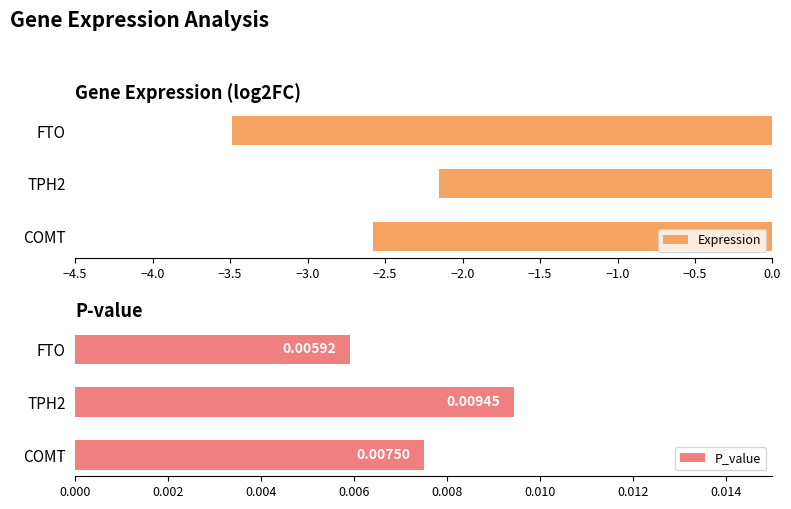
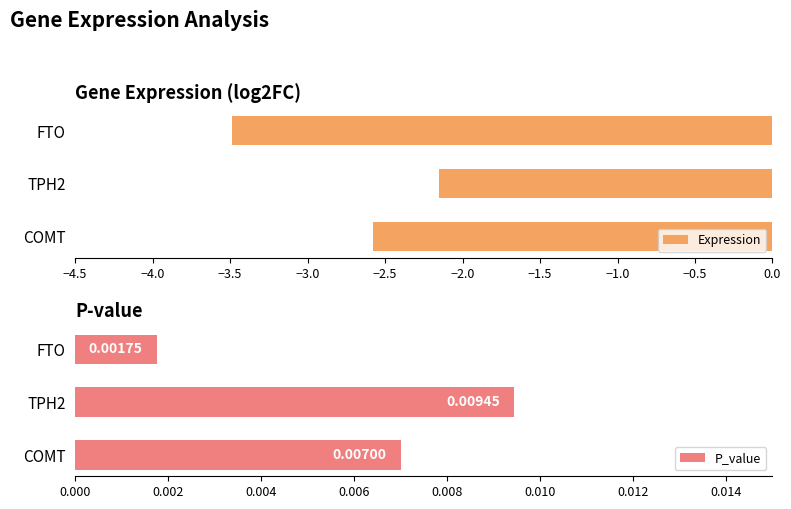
P-value, FTO: 0.00592 -> 0.00175
P-value, COMT: 0.00750 -> 0.00700
